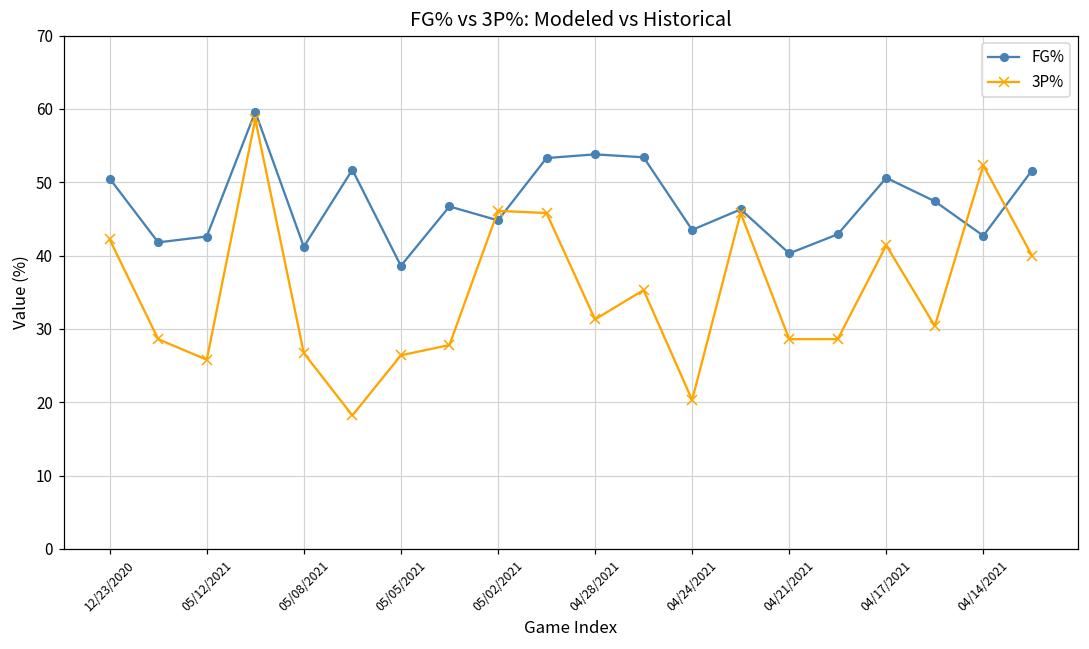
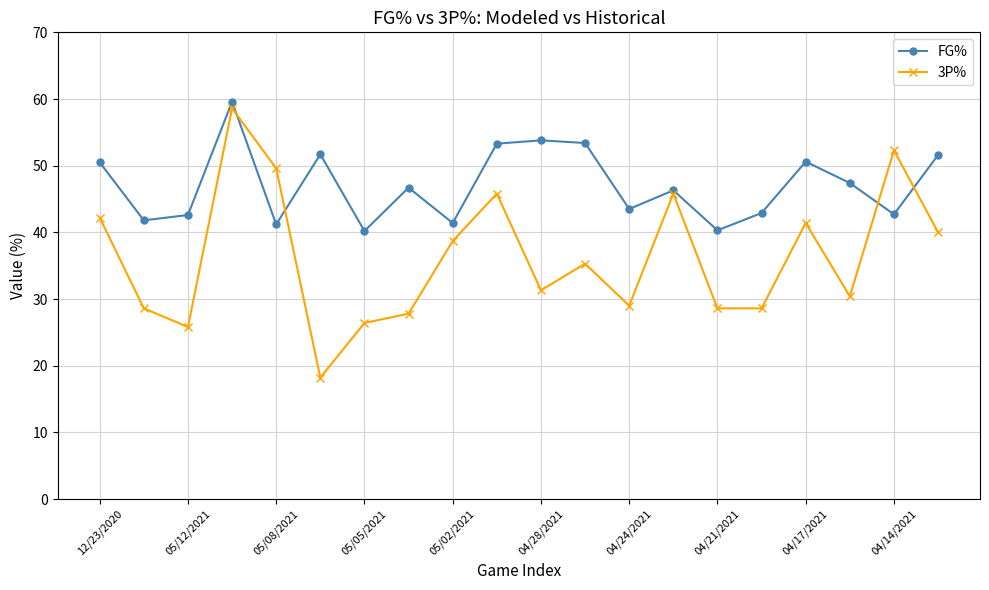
3P%, 05/08/2021: 27 -> 50
FG%, 05/05/2021: 39 -> 40
FG%, 05/02/2021: 45 -> 41
3P%, 05/02/2021: 46 -> 39
3P%, 04/24/2021: 20 -> 29
